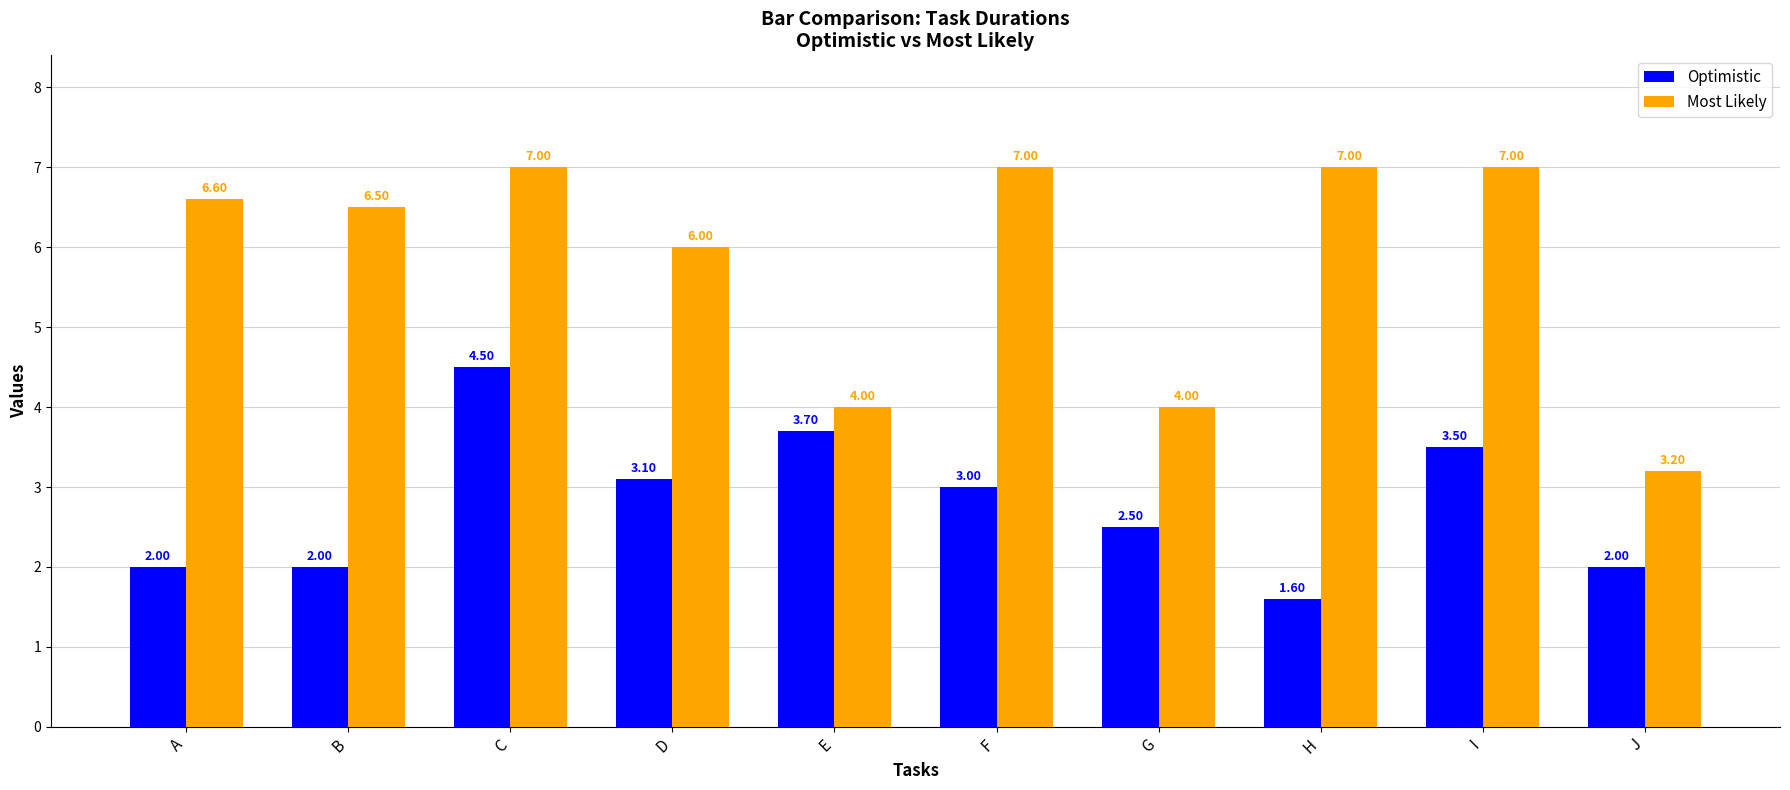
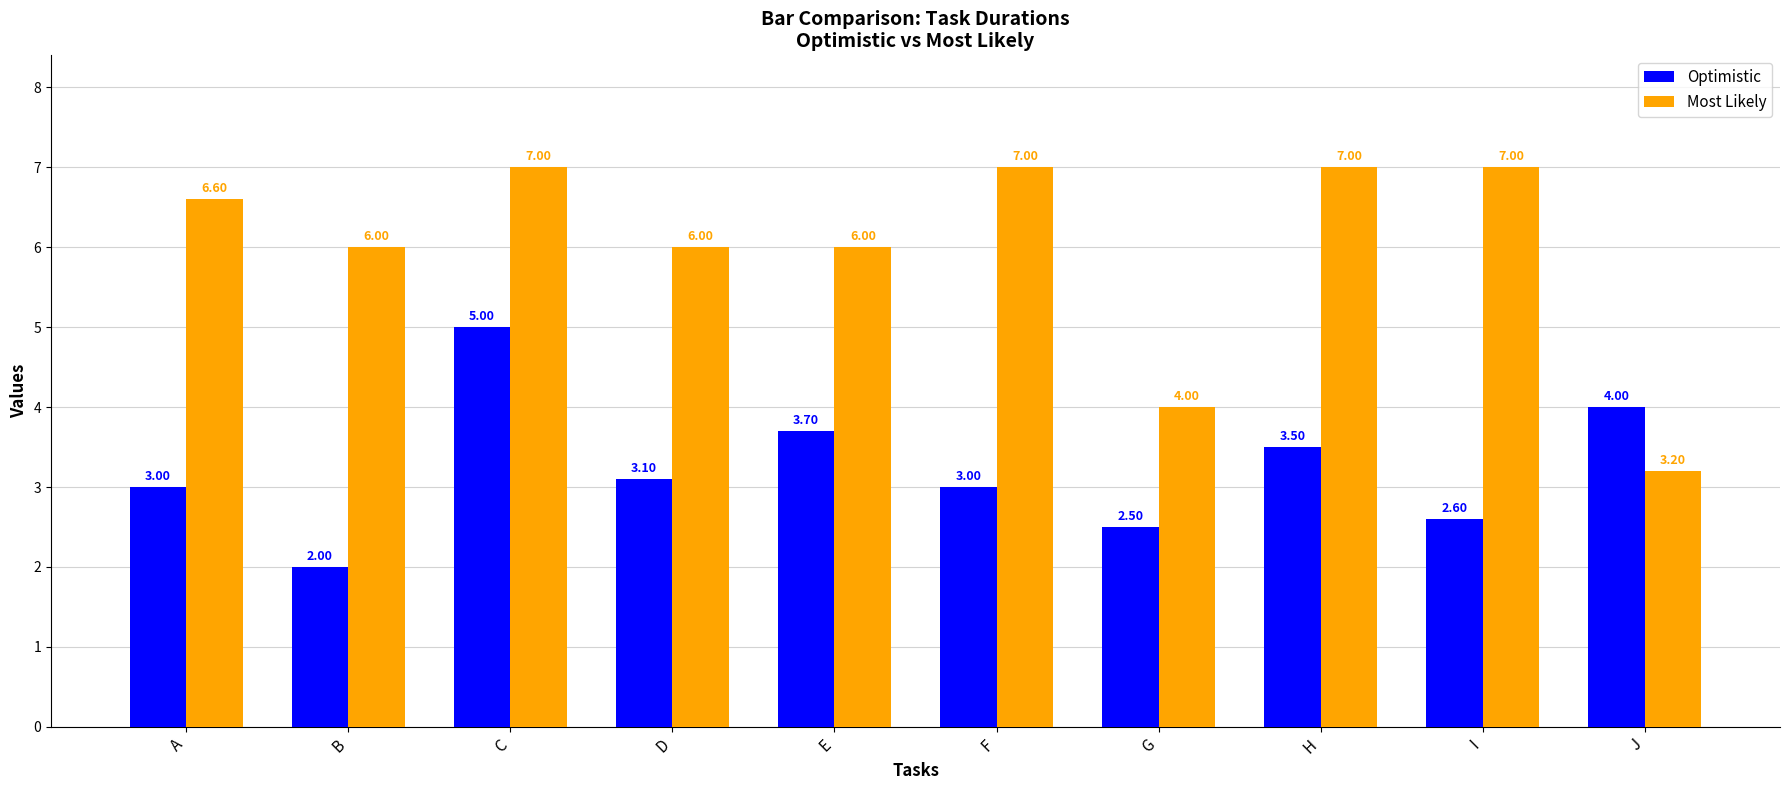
Optimistic, A: 2.00 -> 3.00
Most Likely, B: 6.50 -> 6.00
Optimistic, C: 4.50 -> 5.00
Most Likely, E: 4.00 -> 6.00
Optimistic, H: 1.60 -> 3.50
Optimistic, I: 3.50 -> 2.60
Optimistic, J: 2.00 -> 4.00
